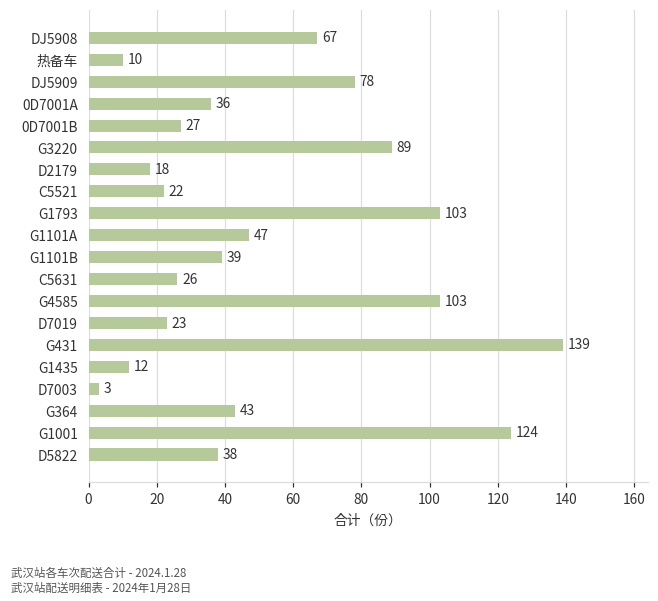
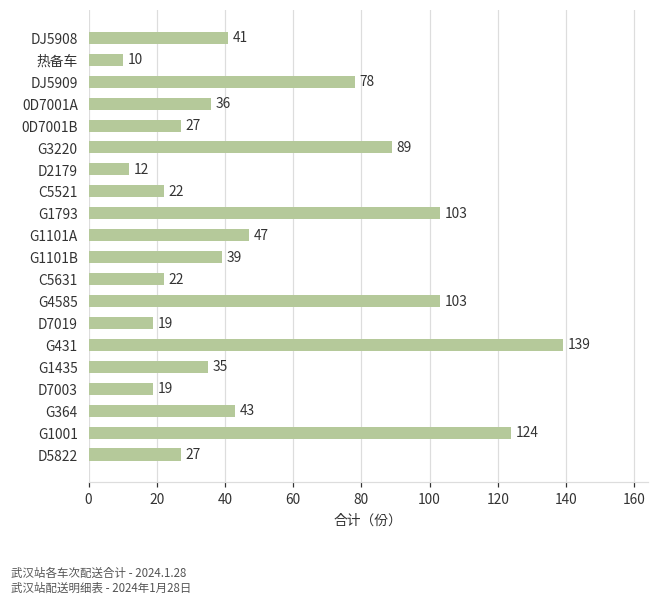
DJ5908: 67 -> 41
D2179: 18 -> 12
C5631: 26 -> 22
D7019: 23 -> 19
G1435: 12 -> 35
D7003: 3 -> 19
D5822: 38 -> 27
